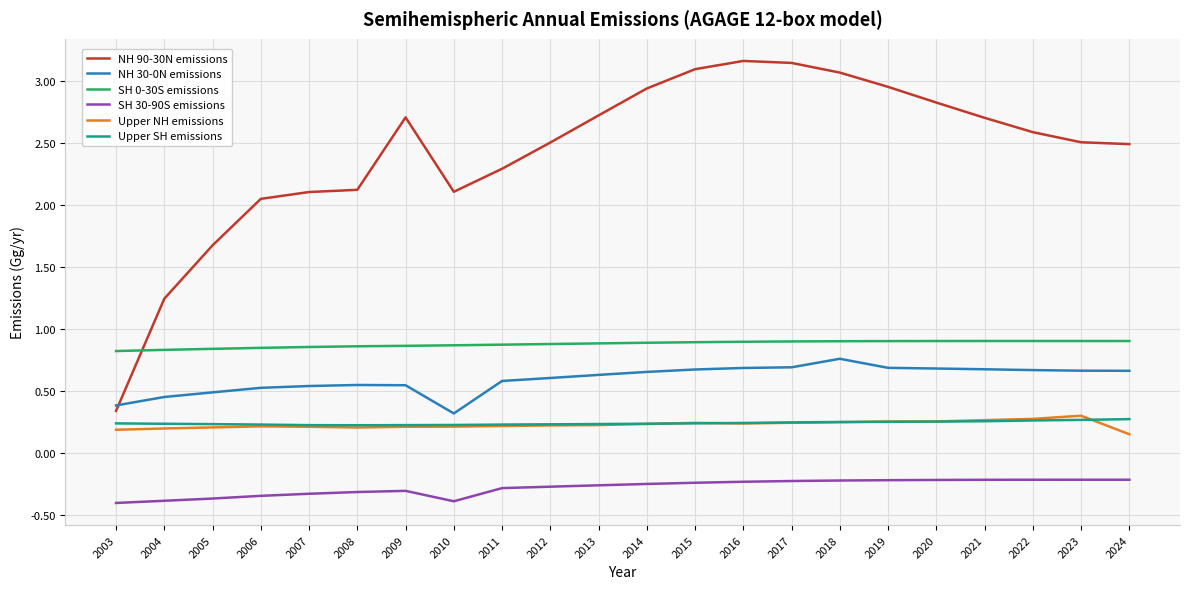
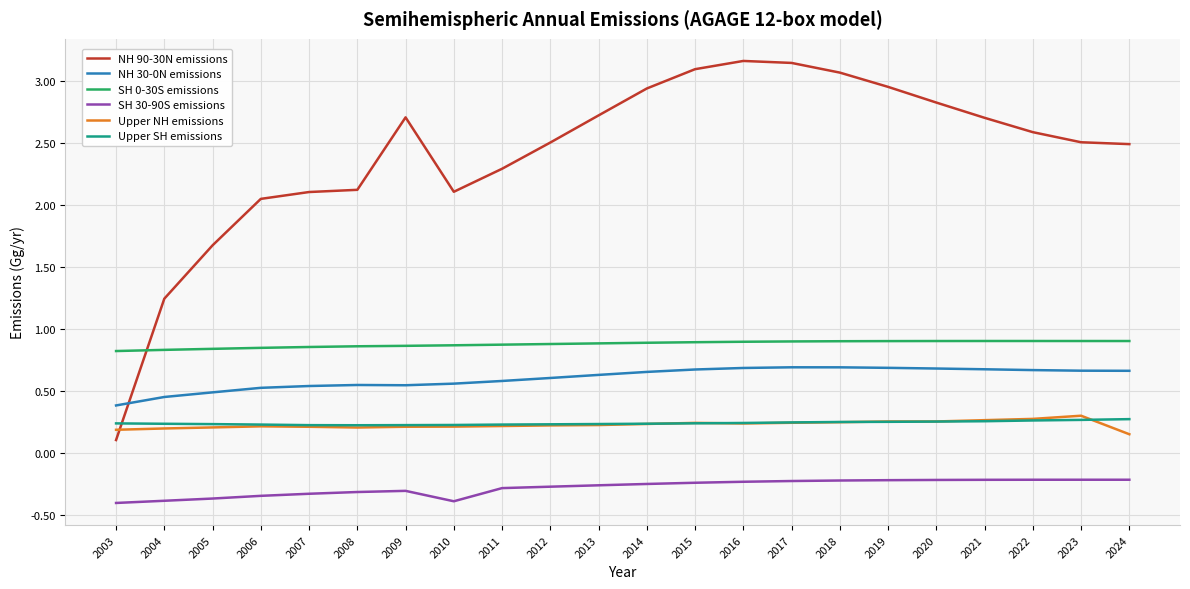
NH 90-30N emissions, 2003: 0.34 -> 0.11
NH 30-0N emissions, 2010: 0.32 -> 0.56
NH 30-0N emissions, 2018: 0.76 -> 0.69
